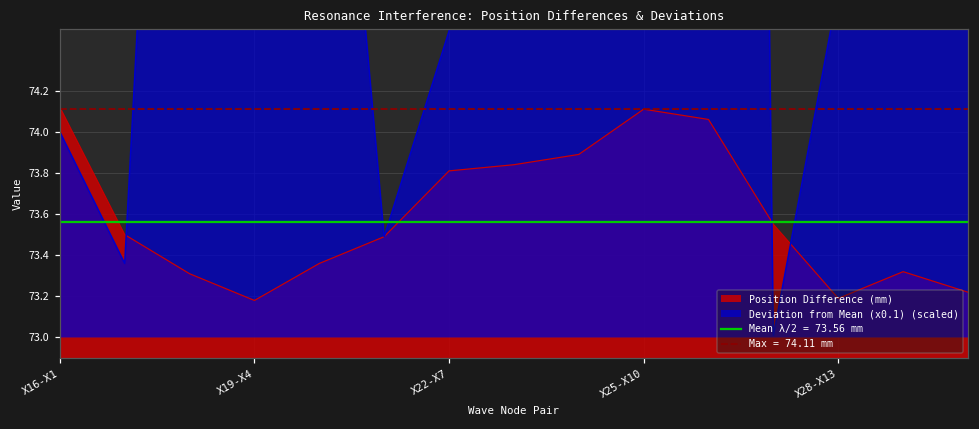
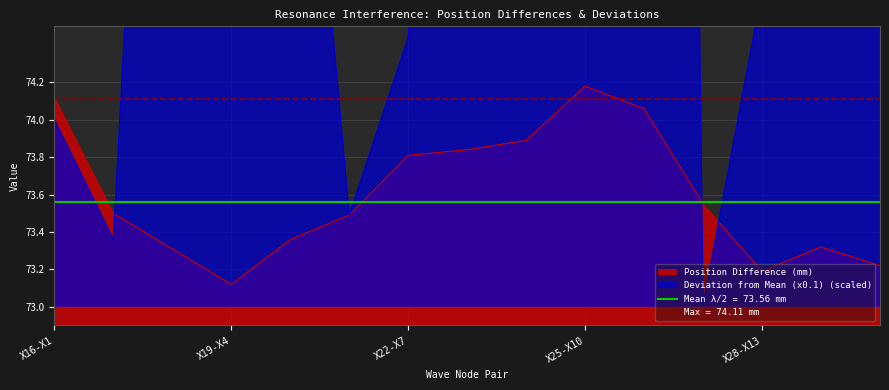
Position Difference (mm), X19-X4: 73.18 -> 73.12
Deviation from Mean (x0.1) (scaled), X22-X7: 74.49 -> 74.44
Position Difference (mm), X25-X10: 74.11 -> 74.18
